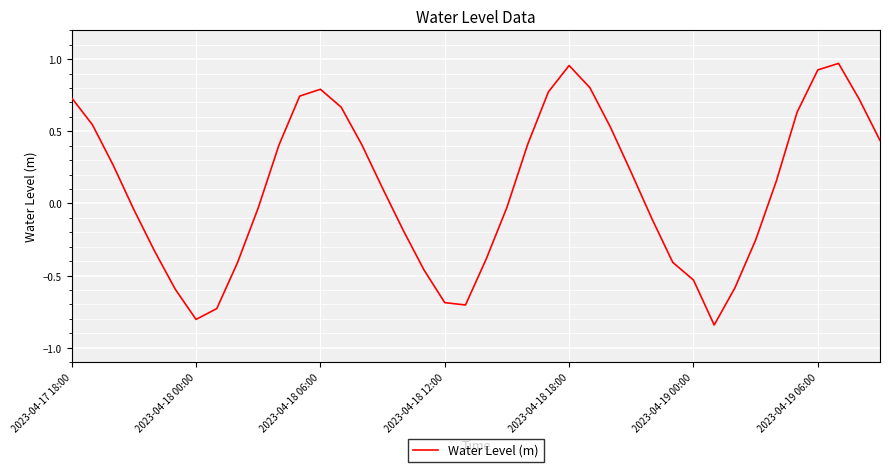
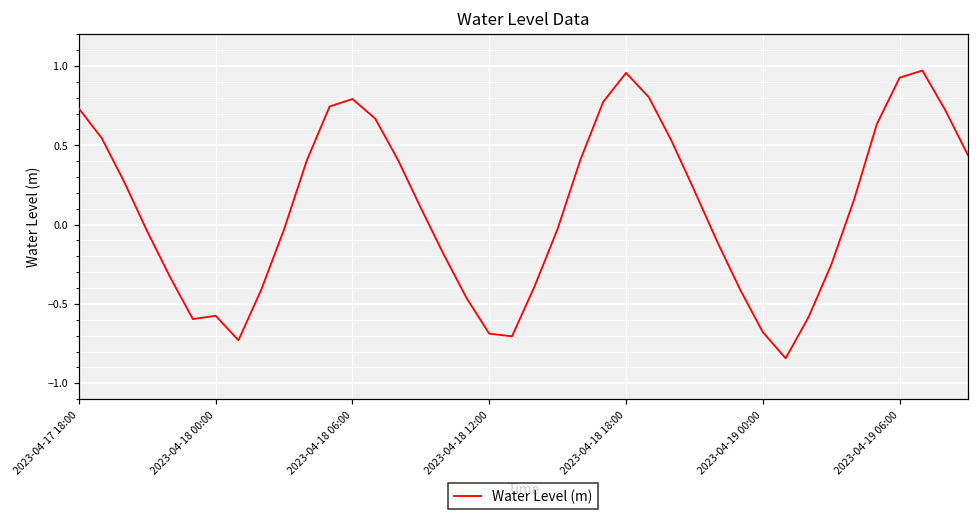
2023-04-18 00:00: -0.80 -> -0.57
2023-04-19 00:00: -0.53 -> -0.68
